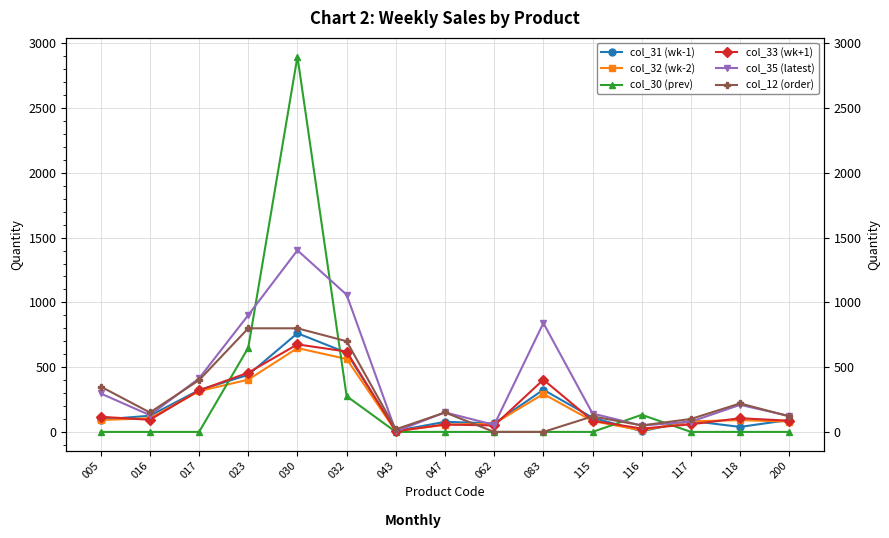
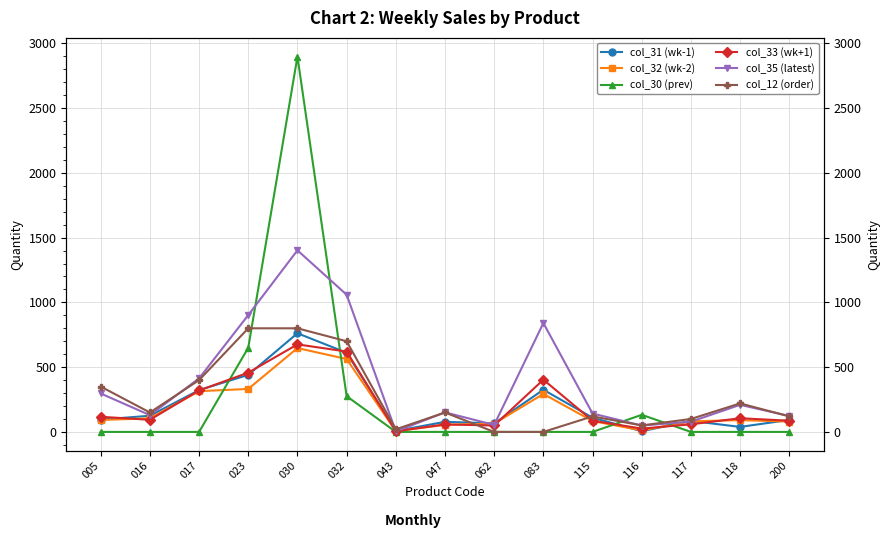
col_32 (wk-2), 023: 400 -> 330
